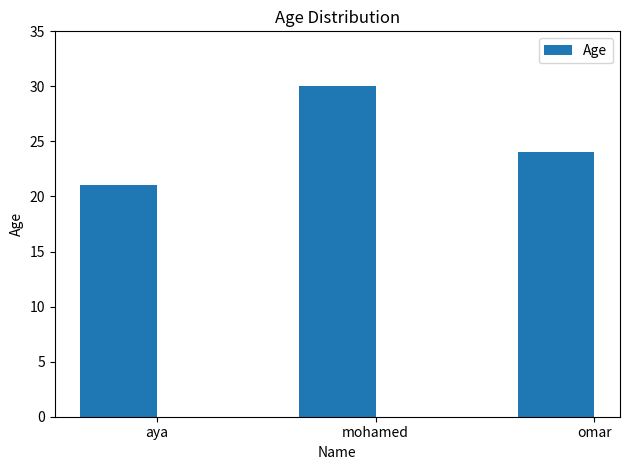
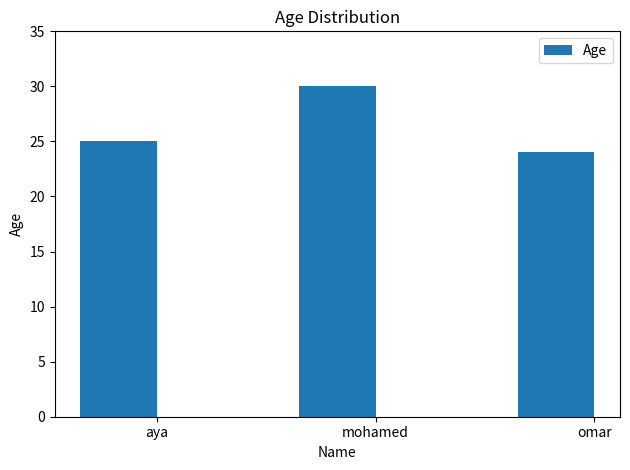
aya: 21 -> 25
